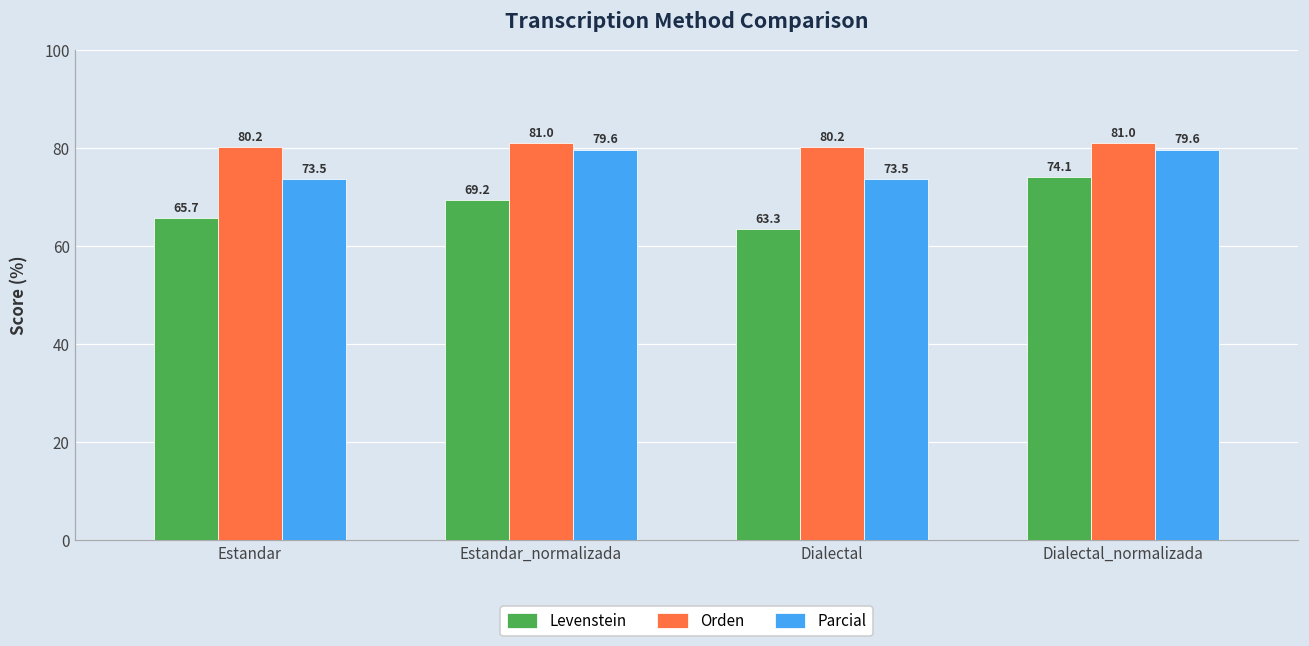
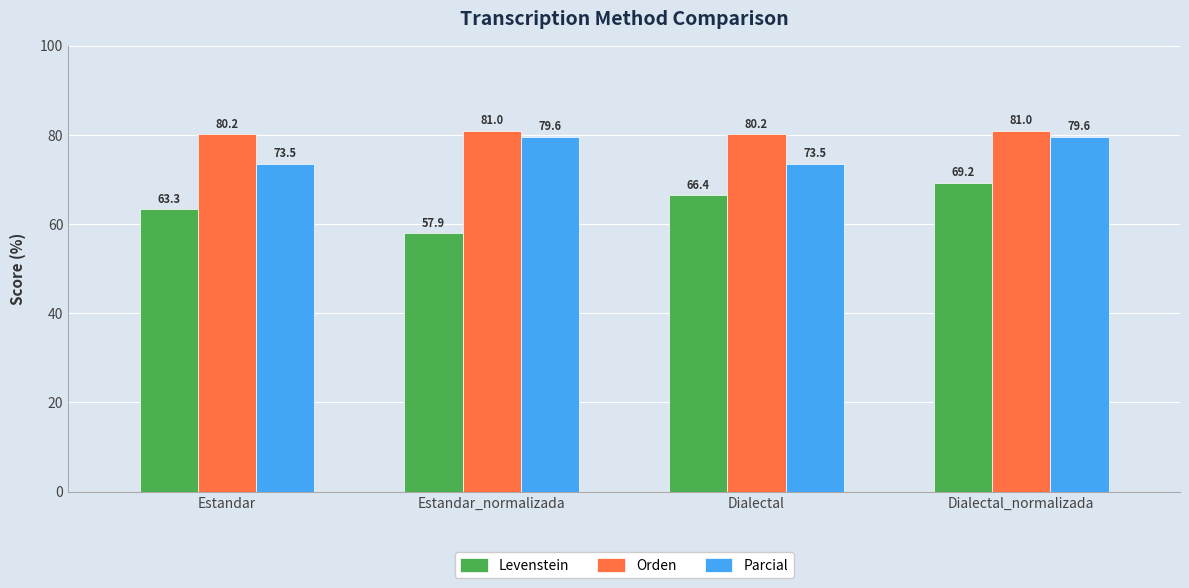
Levenstein, Estandar: 65.7 -> 63.3
Levenstein, Estandar_normalizada: 69.2 -> 57.9
Levenstein, Dialectal: 63.3 -> 66.4
Levenstein, Dialectal_normalizada: 74.1 -> 69.2
